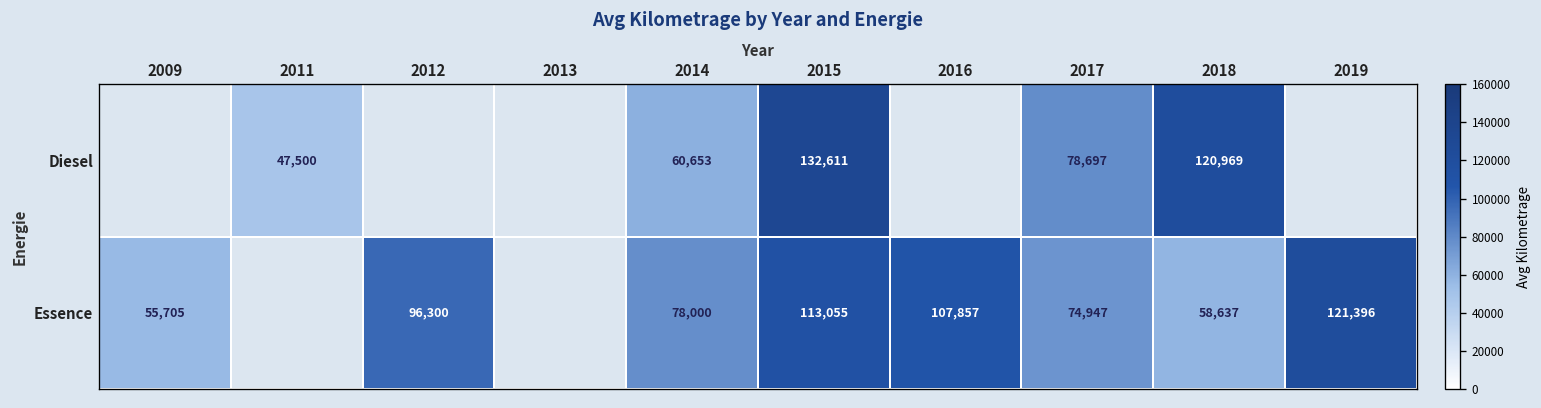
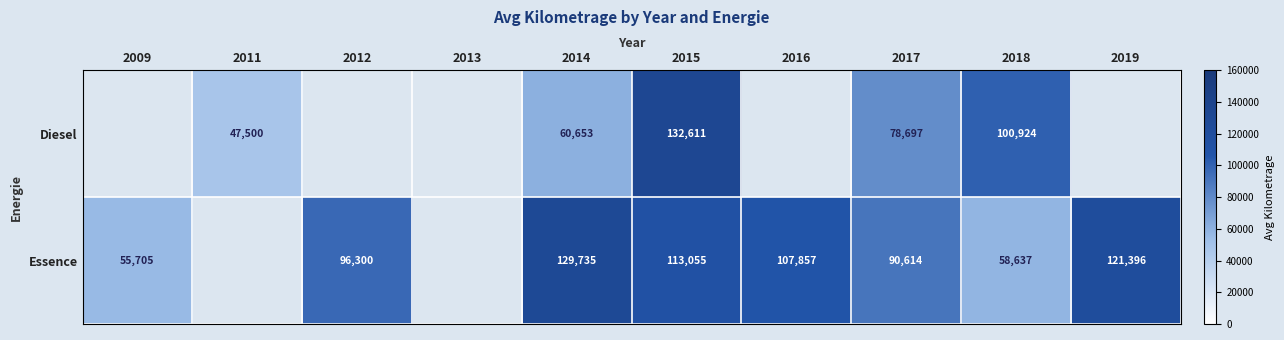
Diesel, 2018: 120,969 -> 100,924
Essence, 2014: 78,000 -> 129,735
Essence, 2017: 74,947 -> 90,614
